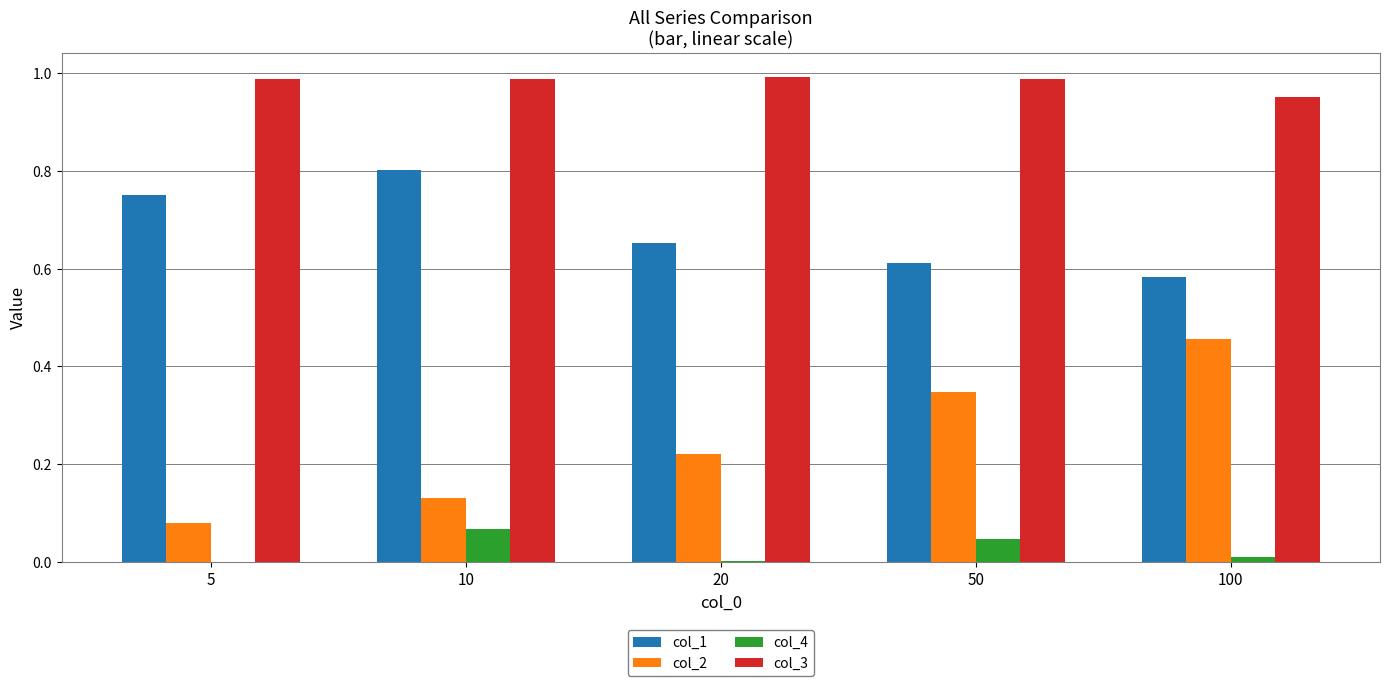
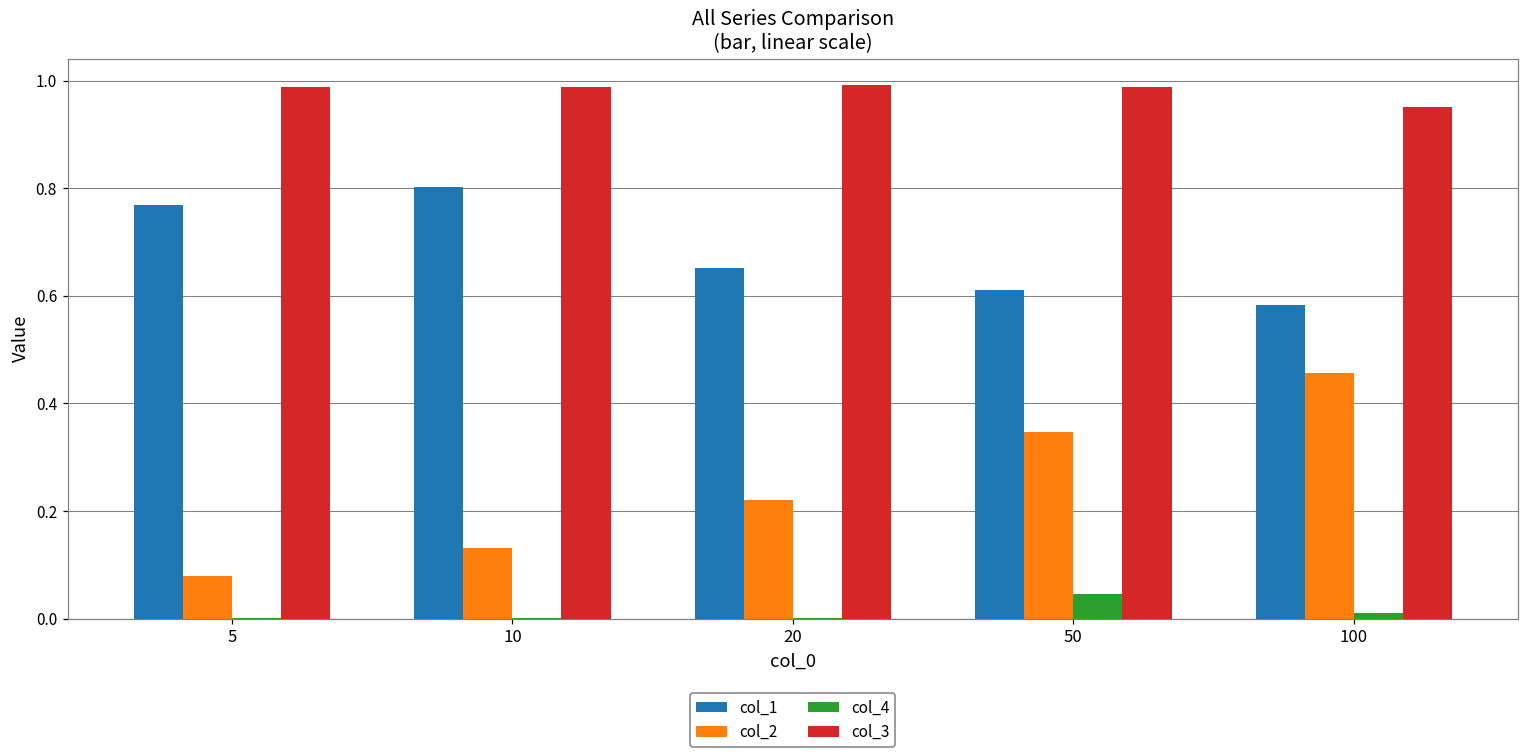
col_1, 5: 0.75 -> 0.77
col_4, 10: 0.07 -> 0.00
